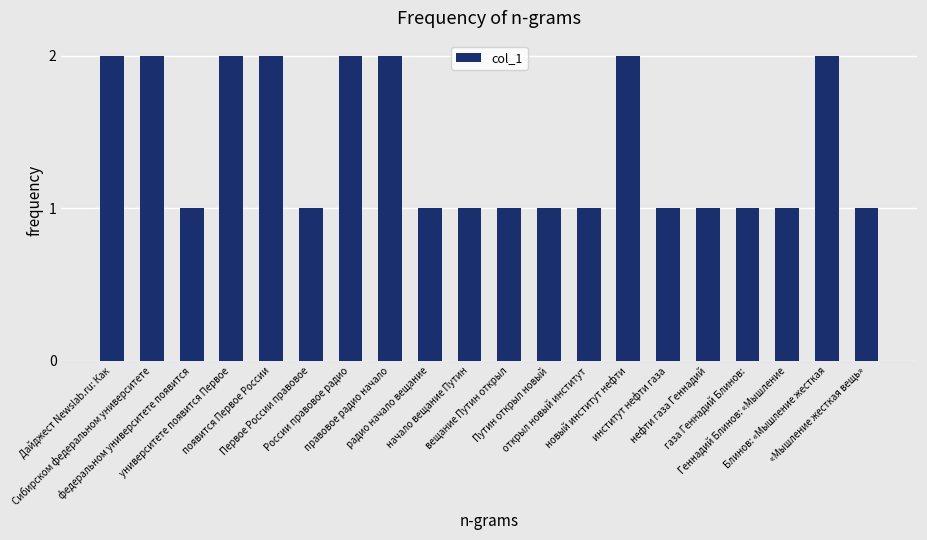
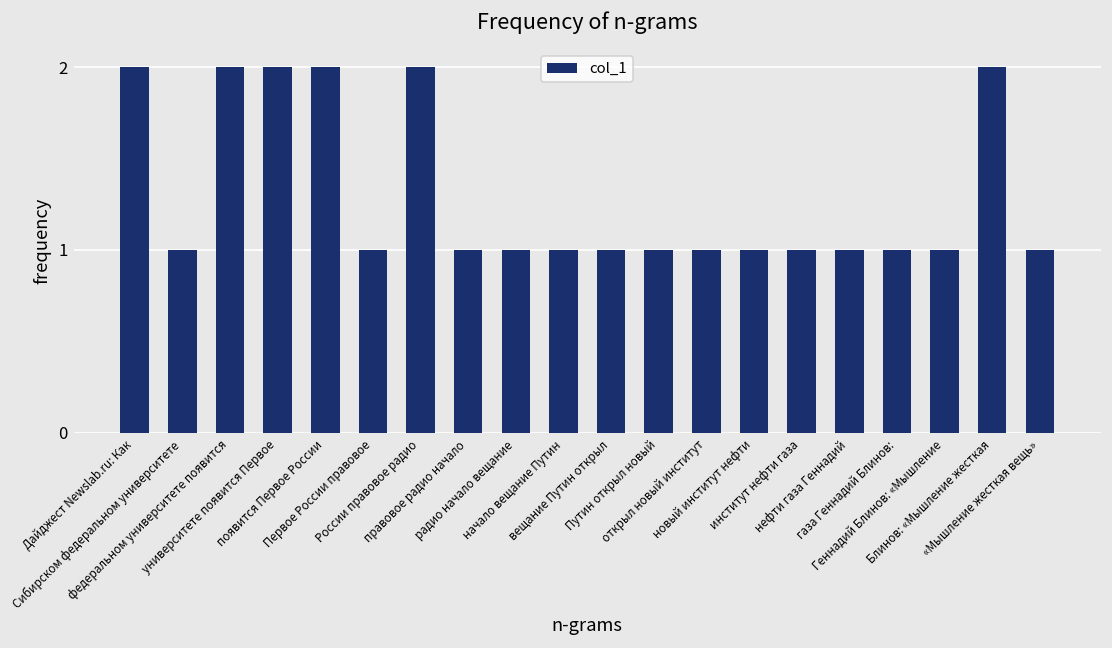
Сибирском федеральном университете: 2 -> 1
федеральном университете появится: 1 -> 2
правовое радио начало: 2 -> 1
новый институт нефти: 2 -> 1
